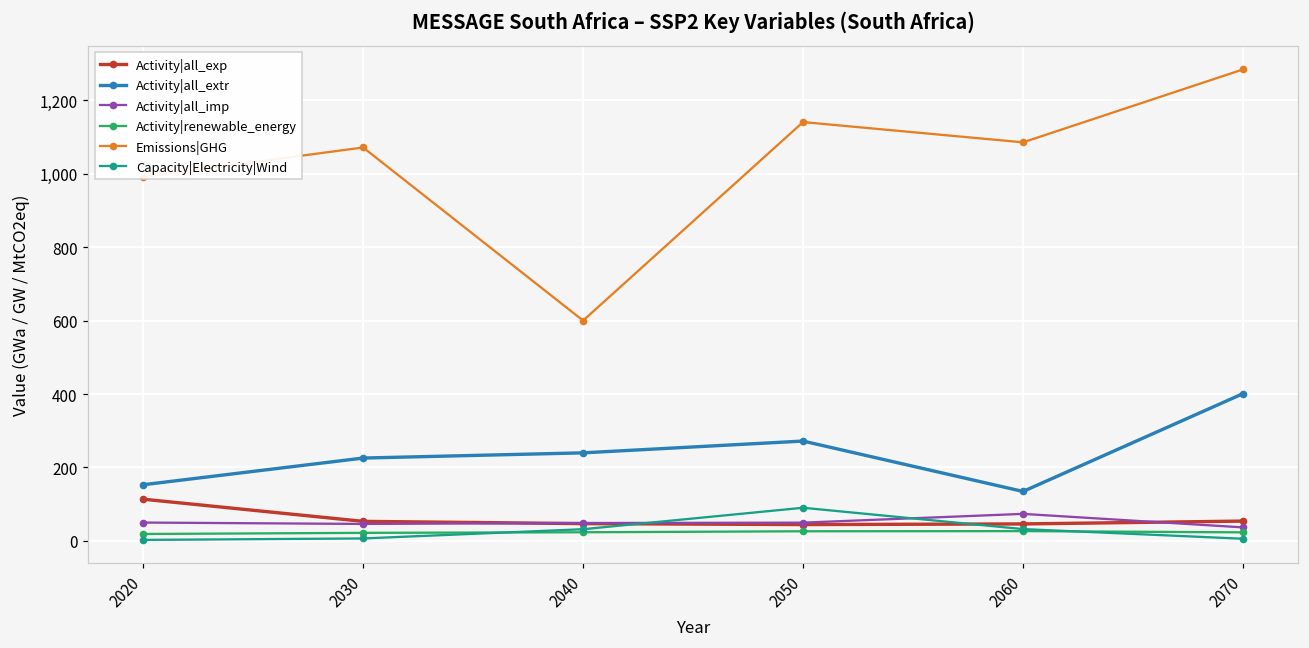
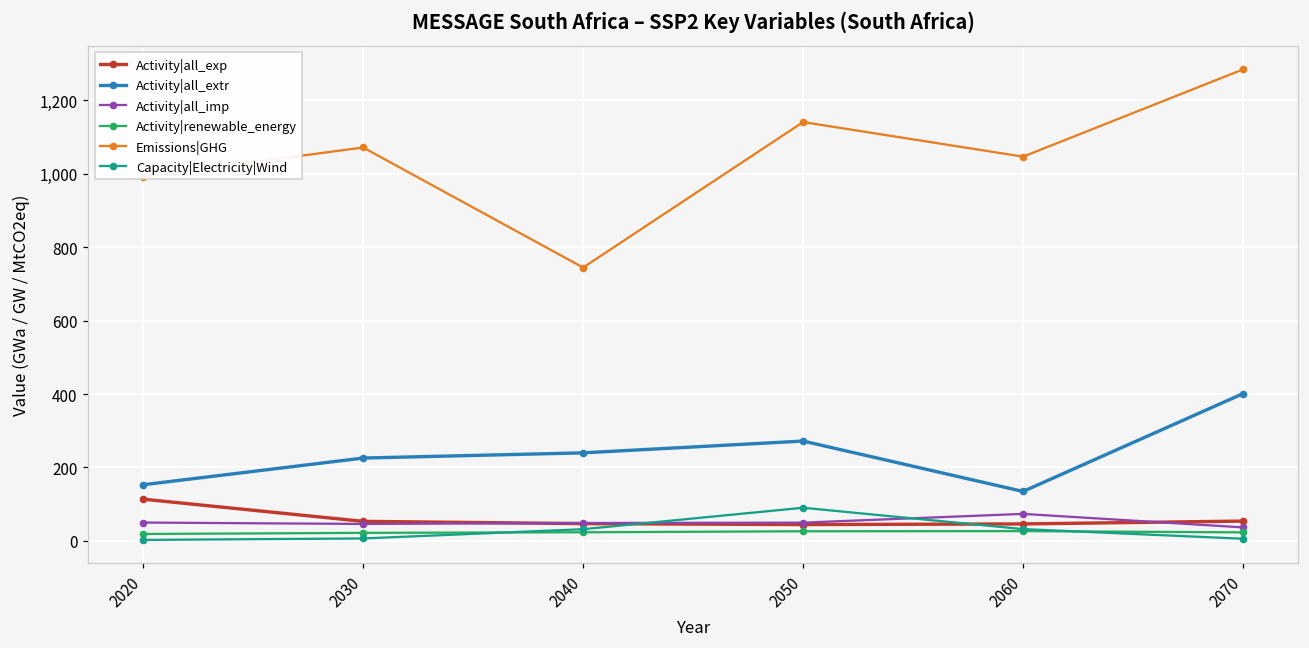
Emissions|GHG, 2040: 600 -> 740
Emissions|GHG, 2060: 1,090 -> 1,050
